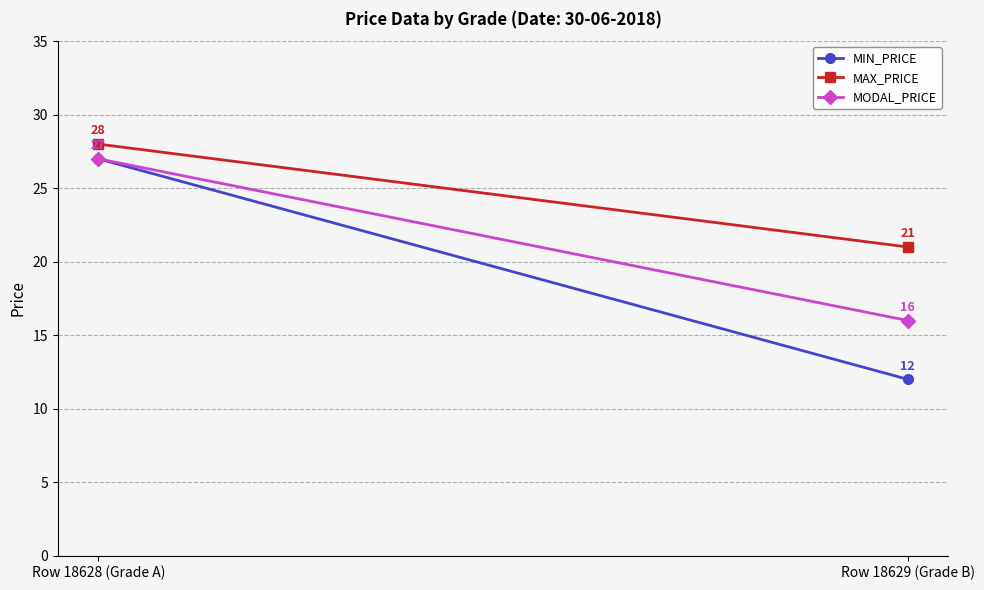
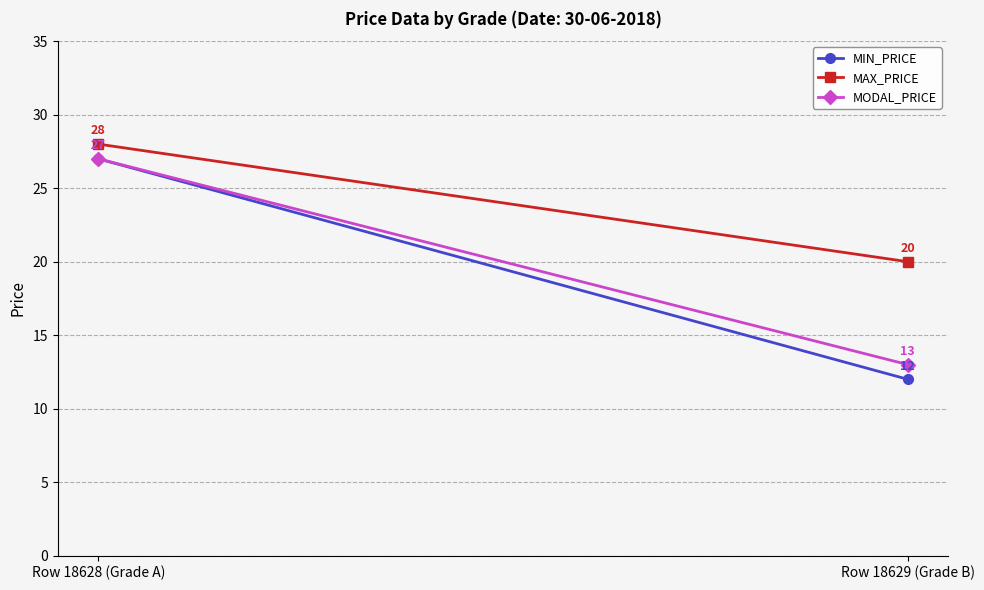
MAX_PRICE, Row 18629 (Grade B): 21 -> 20
MODAL_PRICE, Row 18629 (Grade B): 16 -> 13
